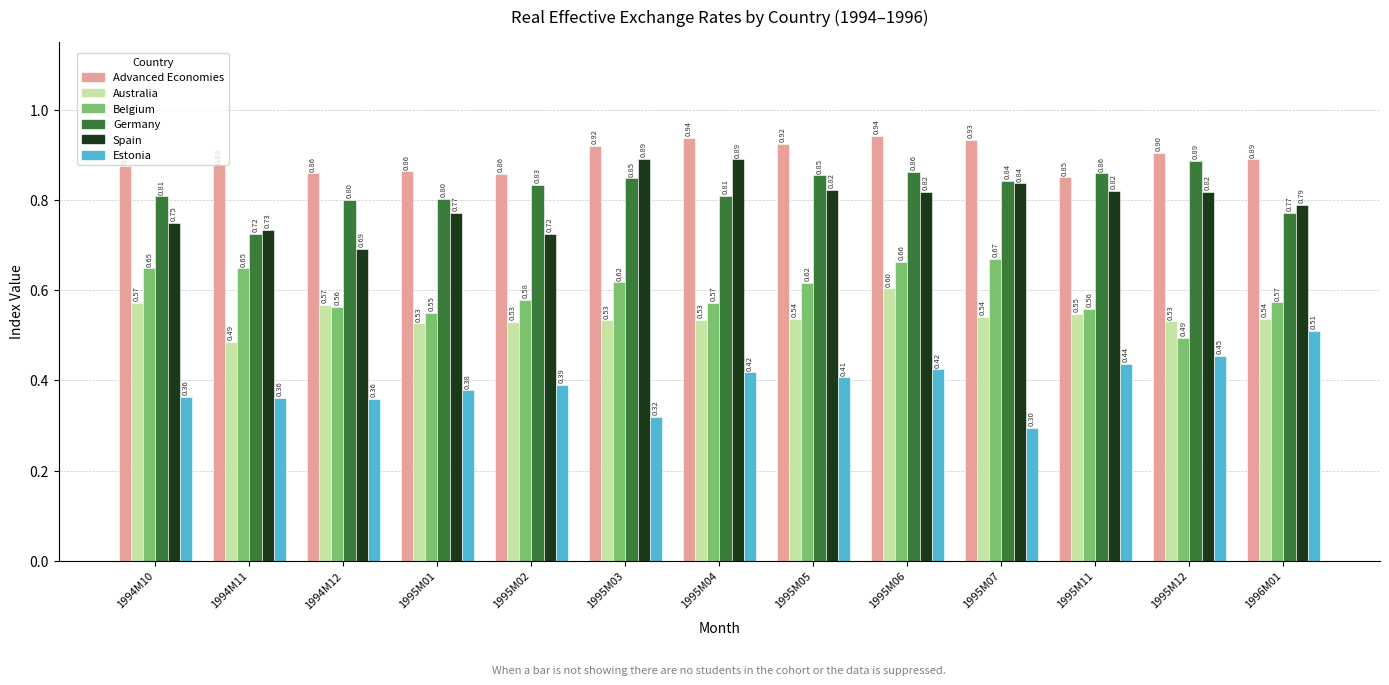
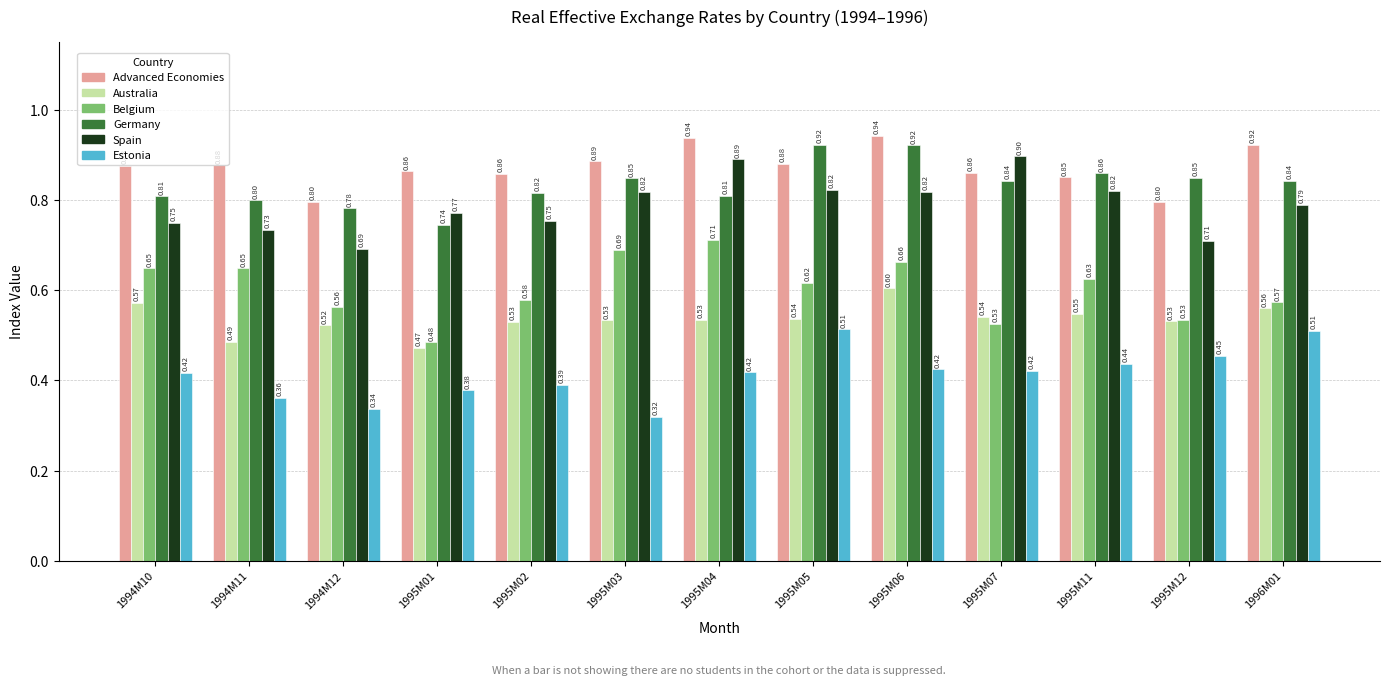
Estonia, 1994M10: 0.36 -> 0.42
Germany, 1994M11: 0.72 -> 0.80
Advanced Economies, 1994M12: 0.86 -> 0.80
Australia, 1994M12: 0.57 -> 0.52
Germany, 1994M12: 0.80 -> 0.78
Estonia, 1994M12: 0.36 -> 0.34
Australia, 1995M01: 0.53 -> 0.47
Belgium, 1995M01: 0.55 -> 0.48
Germany, 1995M01: 0.80 -> 0.74
Germany, 1995M02: 0.83 -> 0.82
Spain, 1995M02: 0.72 -> 0.75
Advanced Economies, 1995M03: 0.92 -> 0.89
Belgium, 1995M03: 0.62 -> 0.69
Spain, 1995M03: 0.89 -> 0.82
Belgium, 1995M04: 0.57 -> 0.71
Advanced Economies, 1995M05: 0.92 -> 0.88
Germany, 1995M05: 0.85 -> 0.92
Estonia, 1995M05: 0.41 -> 0.51
Germany, 1995M06: 0.86 -> 0.92
Advanced Economies, 1995M07: 0.93 -> 0.86
Belgium, 1995M07: 0.67 -> 0.53
Spain, 1995M07: 0.84 -> 0.90
Estonia, 1995M07: 0.30 -> 0.42
Belgium, 1995M11: 0.56 -> 0.63
Advanced Economies, 1995M12: 0.90 -> 0.80
Belgium, 1995M12: 0.49 -> 0.53
Germany, 1995M12: 0.89 -> 0.85
Spain, 1995M12: 0.82 -> 0.71
Advanced Economies, 1996M01: 0.89 -> 0.92
Australia, 1996M01: 0.54 -> 0.56
Germany, 1996M01: 0.77 -> 0.84
